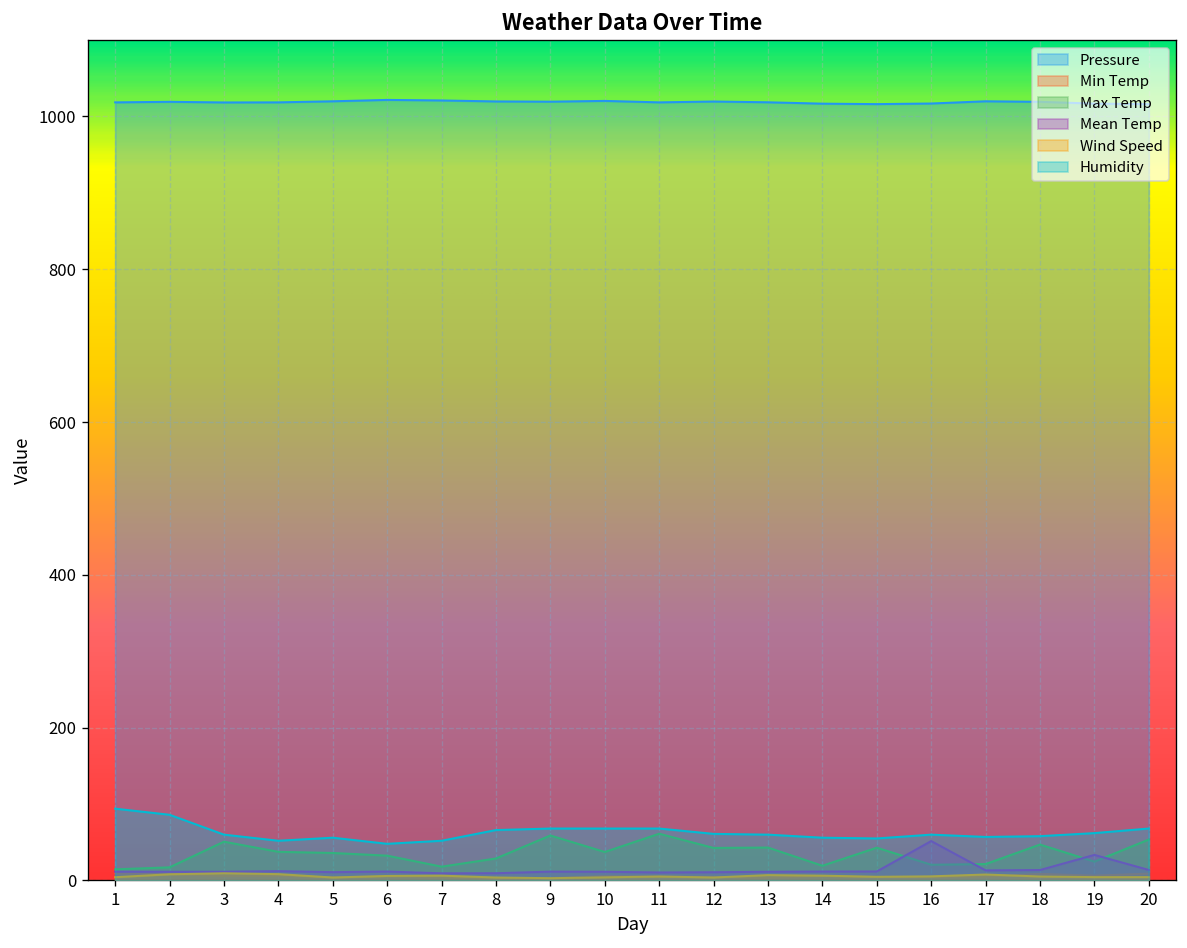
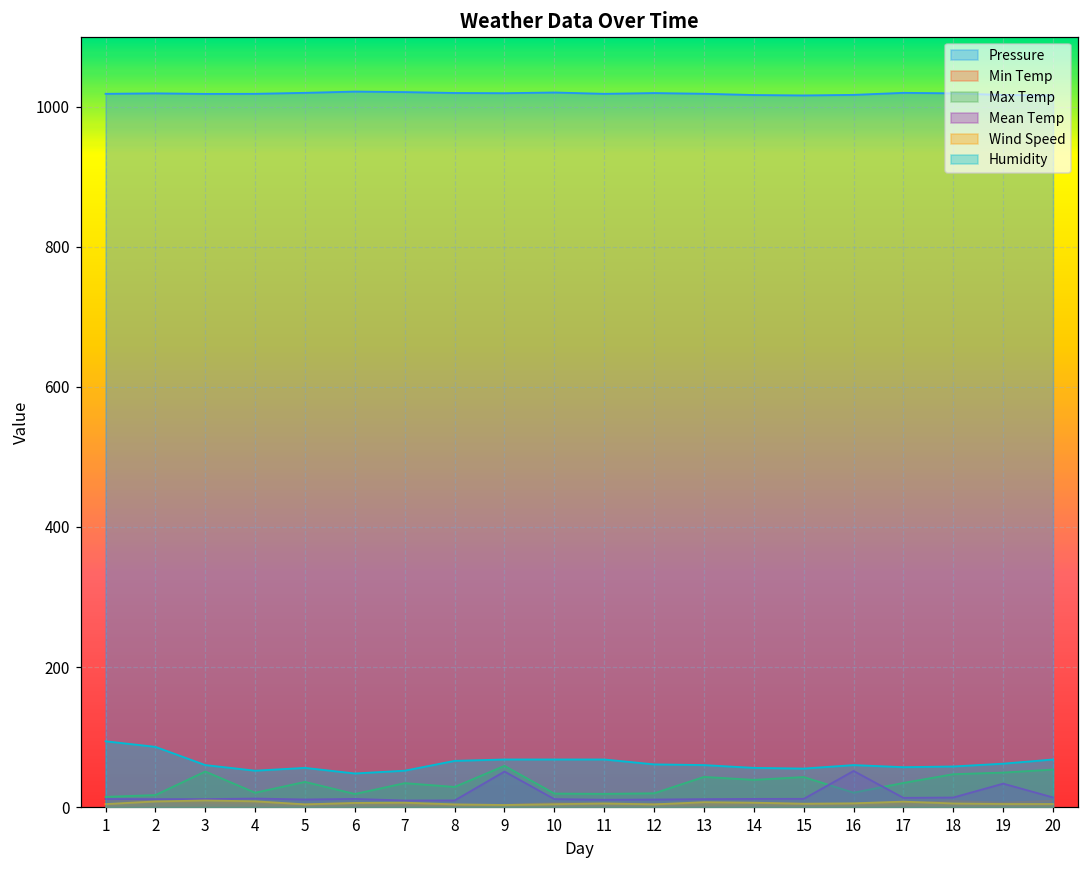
Max Temp, 4: 40 -> 20
Max Temp, 6: 30 -> 20
Max Temp, 7: 20 -> 30
Mean Temp, 9: 10 -> 50
Max Temp, 10: 40 -> 20
Max Temp, 11: 60 -> 20
Max Temp, 12: 40 -> 20
Max Temp, 14: 20 -> 40
Max Temp, 17: 20 -> 30
Max Temp, 19: 20 -> 50
